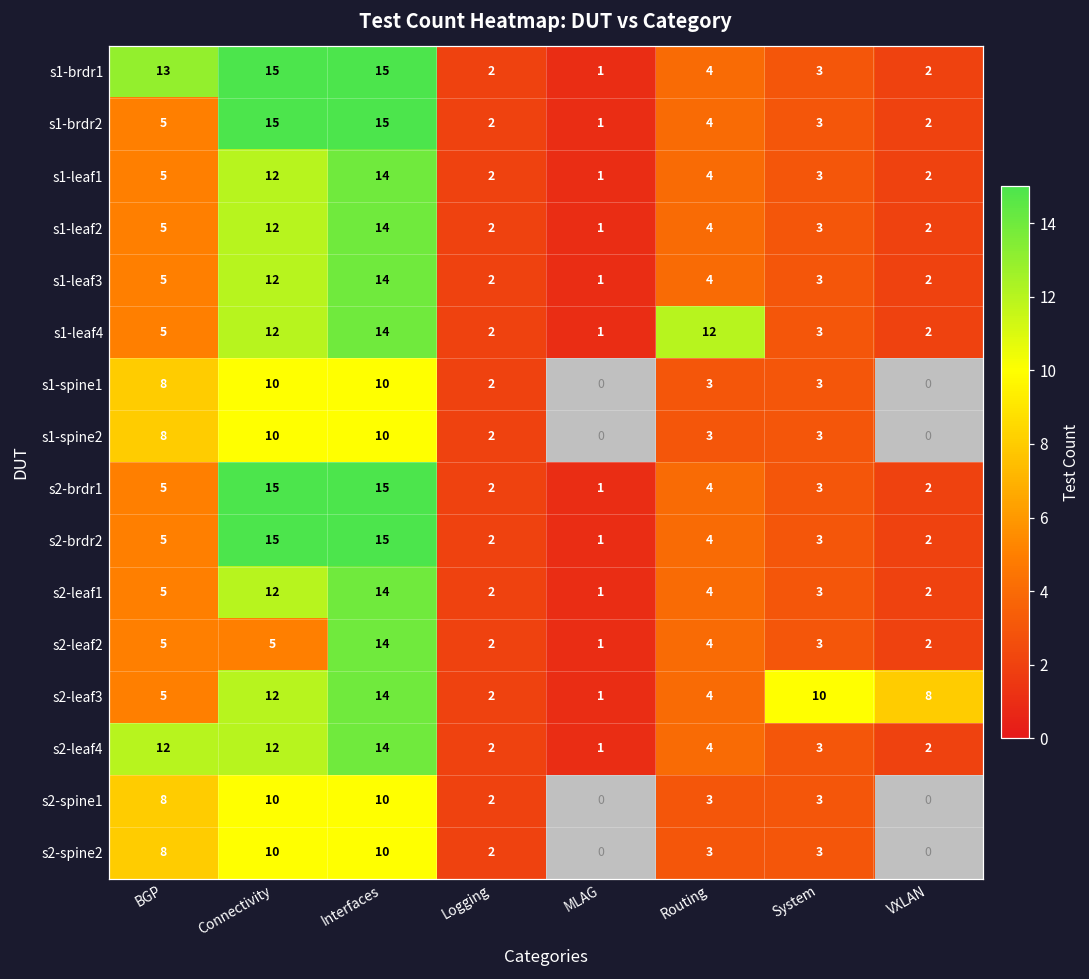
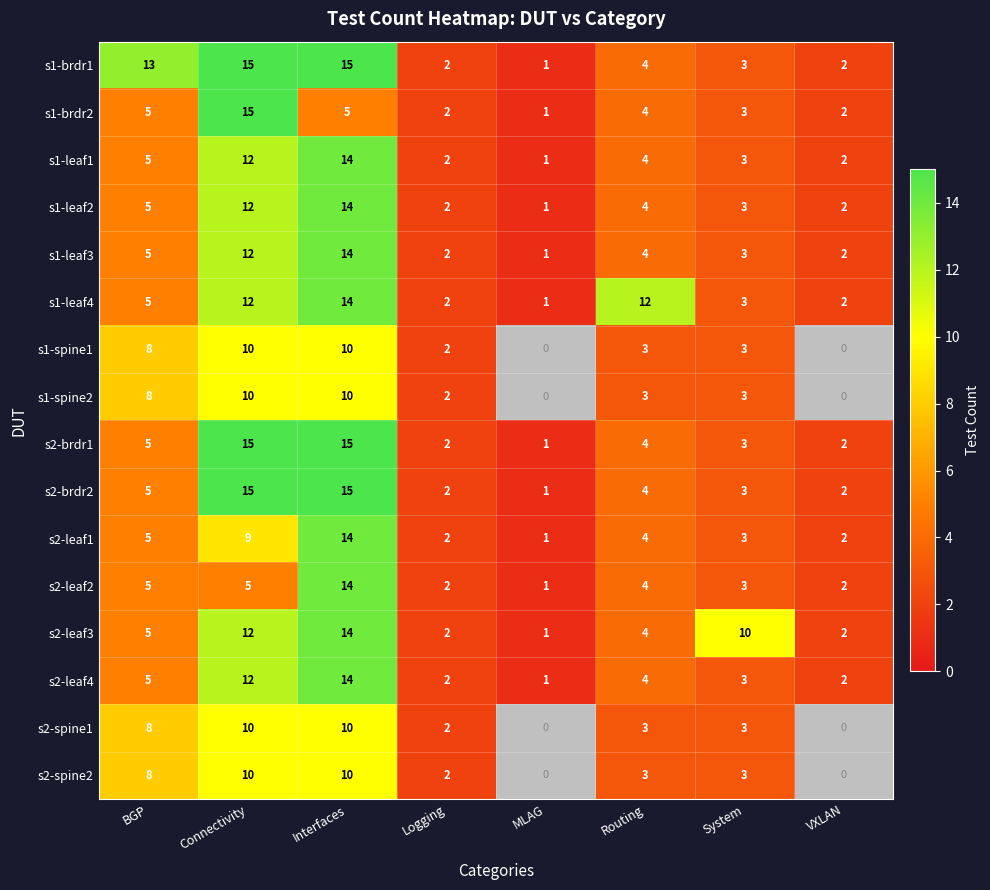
s1-brdr2, Interfaces: 15 -> 5
s2-leaf1, Connectivity: 12 -> 9
s2-leaf3, VXLAN: 8 -> 2
s2-leaf4, BGP: 12 -> 5
